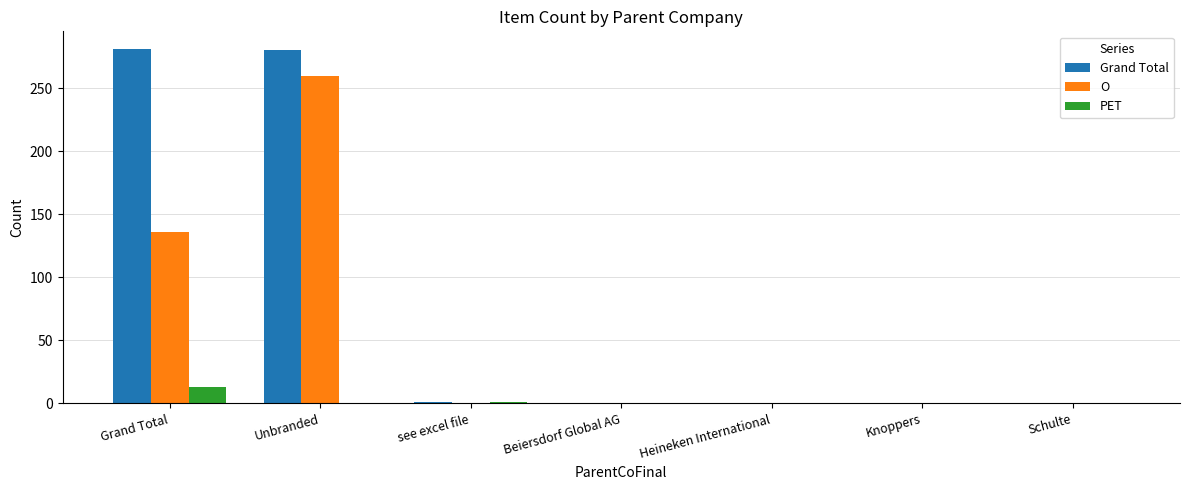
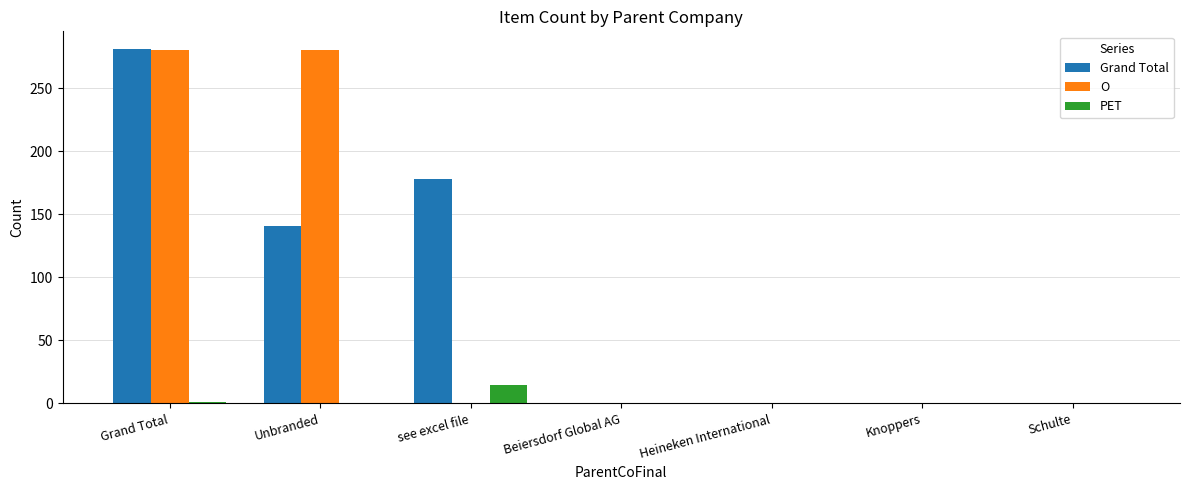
O, Grand Total: 136 -> 280
PET, Grand Total: 13 -> 1
Grand Total, Unbranded: 280 -> 141
O, Unbranded: 260 -> 280
Grand Total, see excel file: 1 -> 178
PET, see excel file: 1 -> 14
